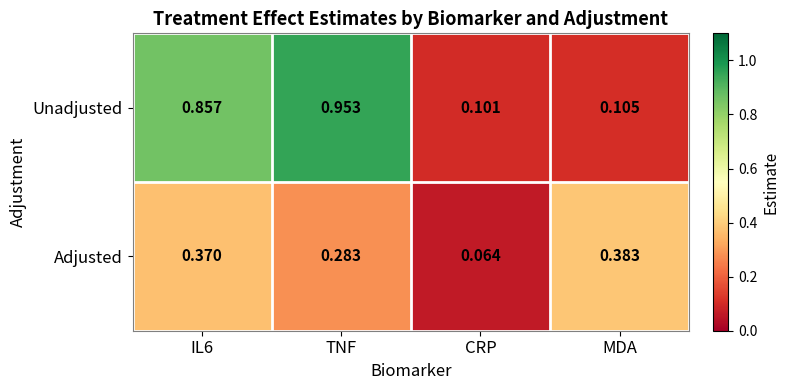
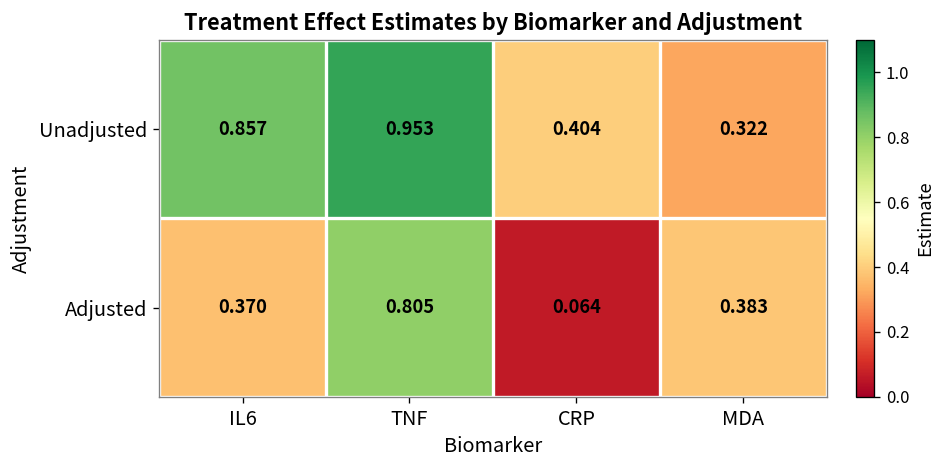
Unadjusted, CRP: 0.101 -> 0.404
Unadjusted, MDA: 0.105 -> 0.322
Adjusted, TNF: 0.283 -> 0.805
